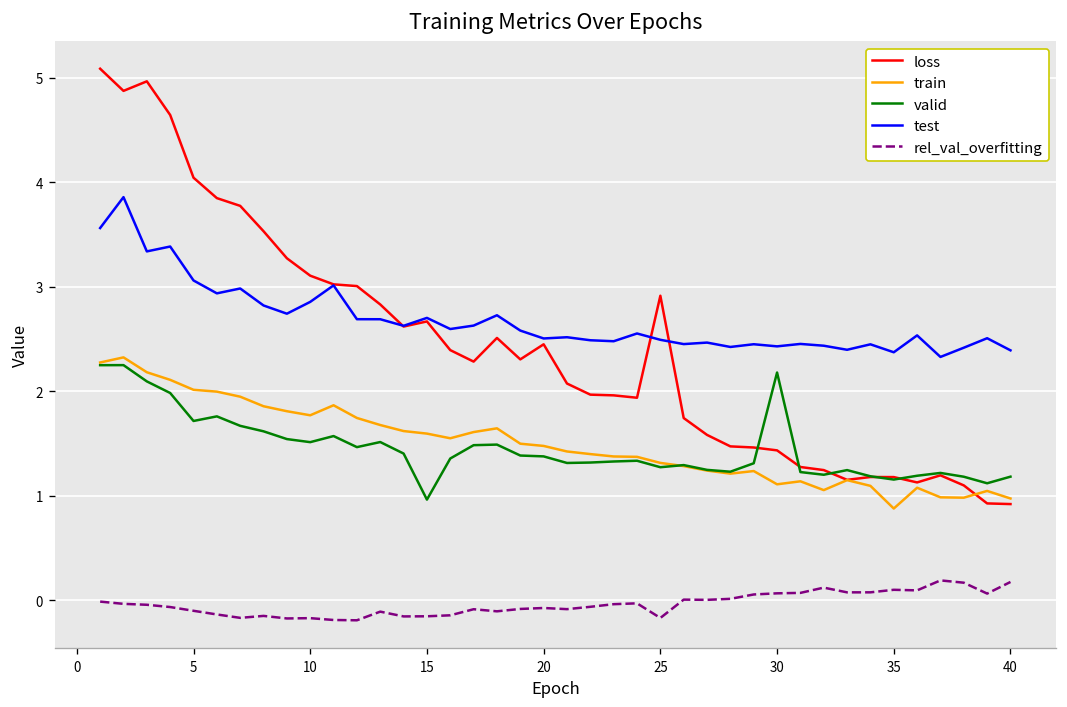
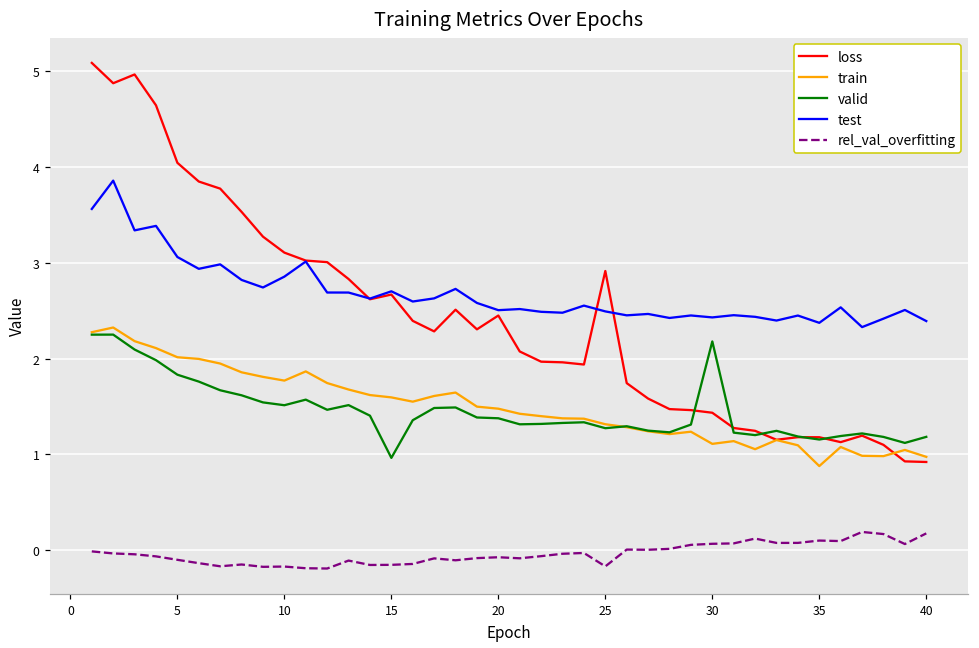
valid, 5: 1.7 -> 1.8
